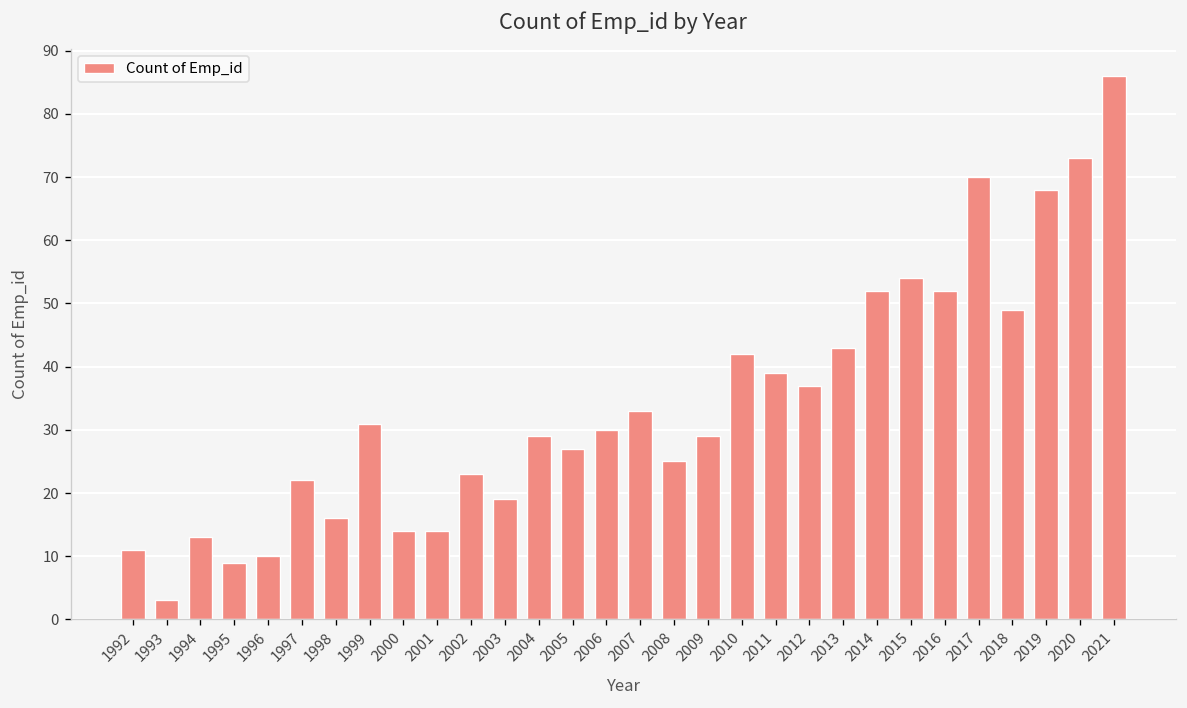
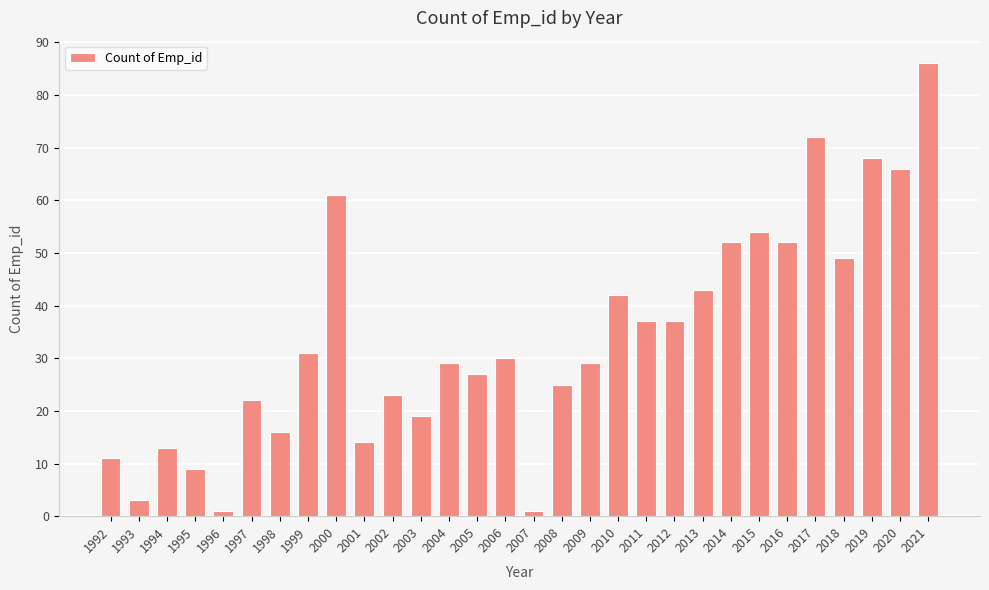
1996: 10 -> 1
2000: 14 -> 61
2007: 33 -> 1
2011: 39 -> 37
2017: 70 -> 72
2020: 73 -> 66
